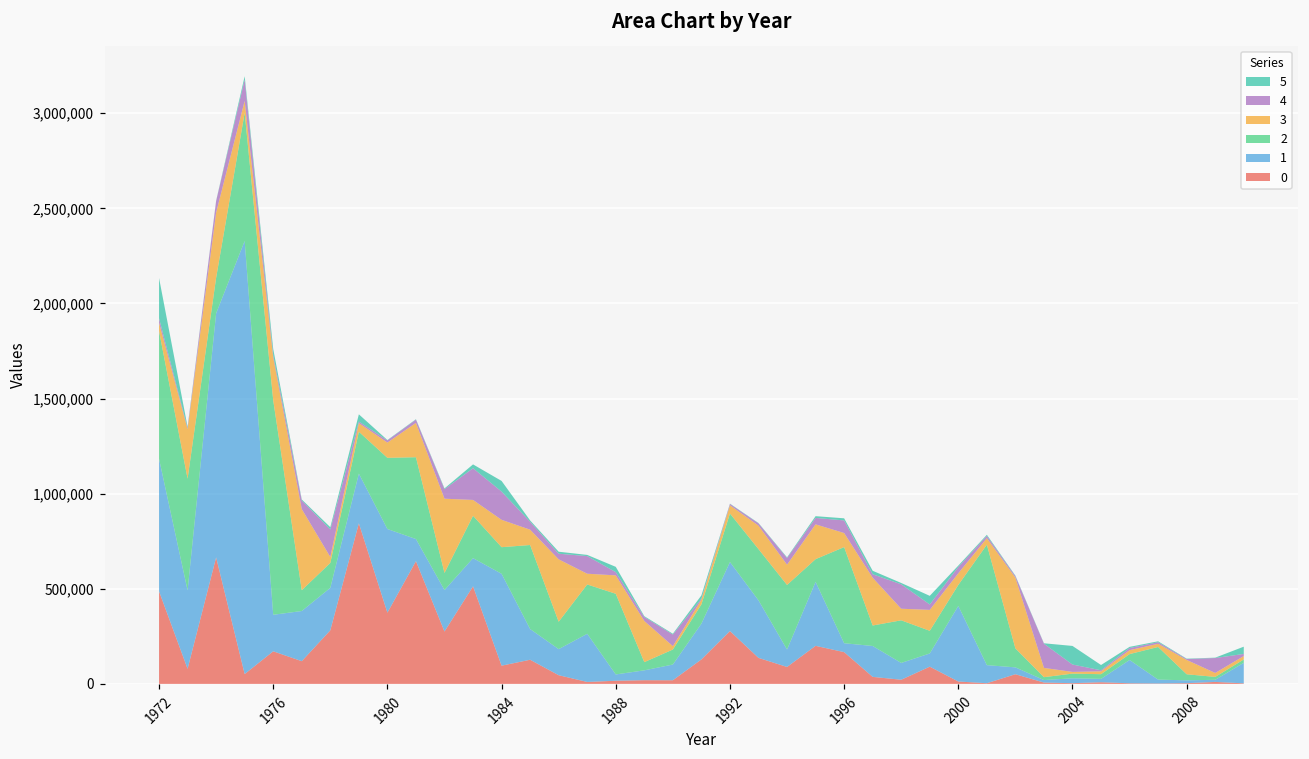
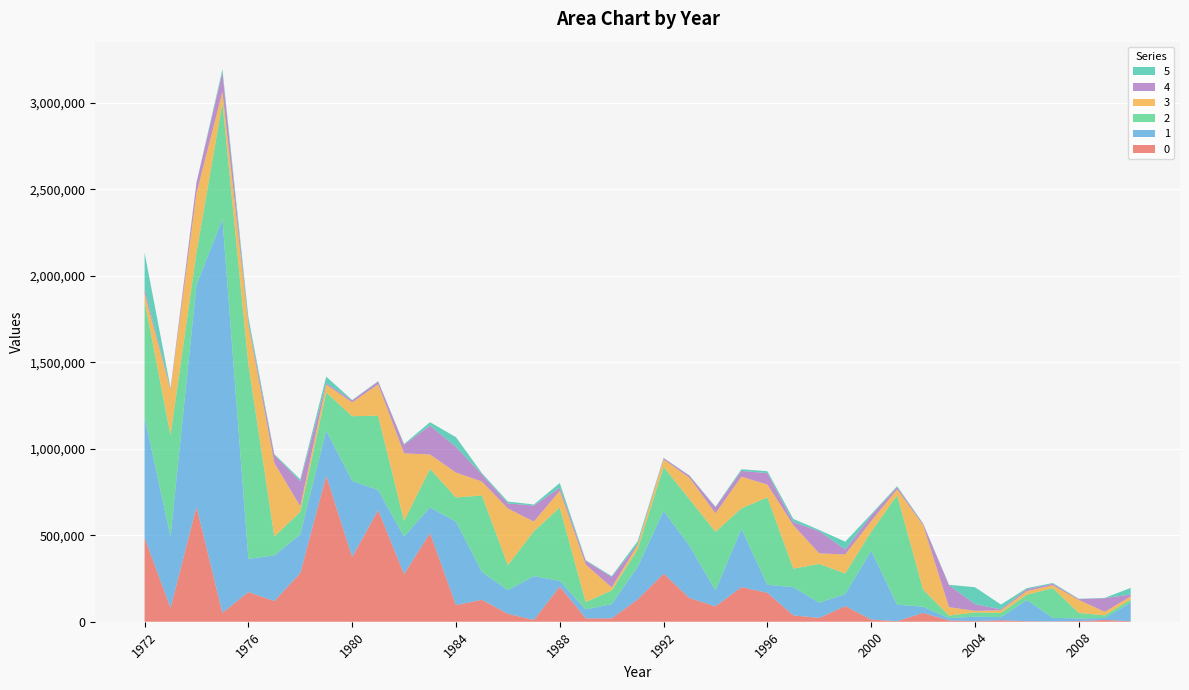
0, 1988: 20,000 -> 200,000
